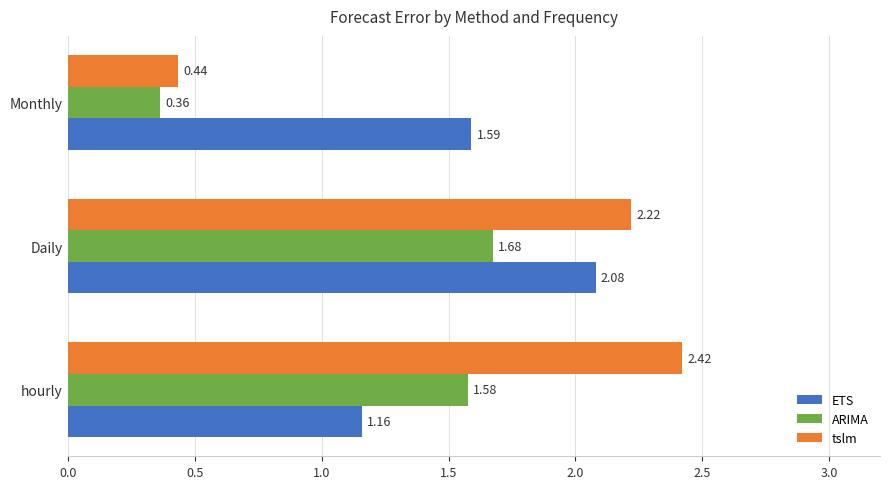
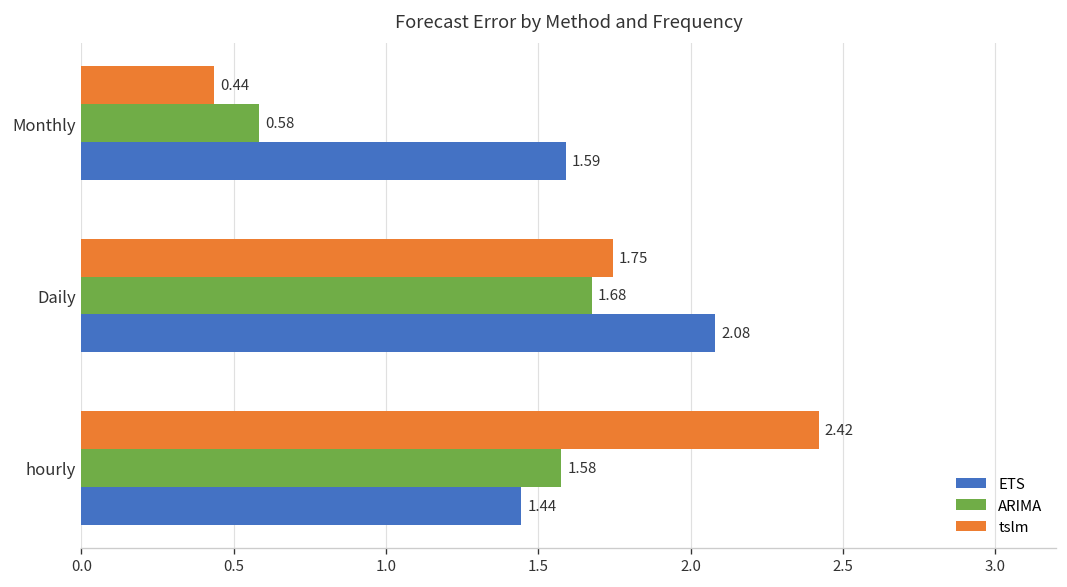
ARIMA, Monthly: 0.36 -> 0.58
tslm, Daily: 2.22 -> 1.75
ETS, hourly: 1.16 -> 1.44
